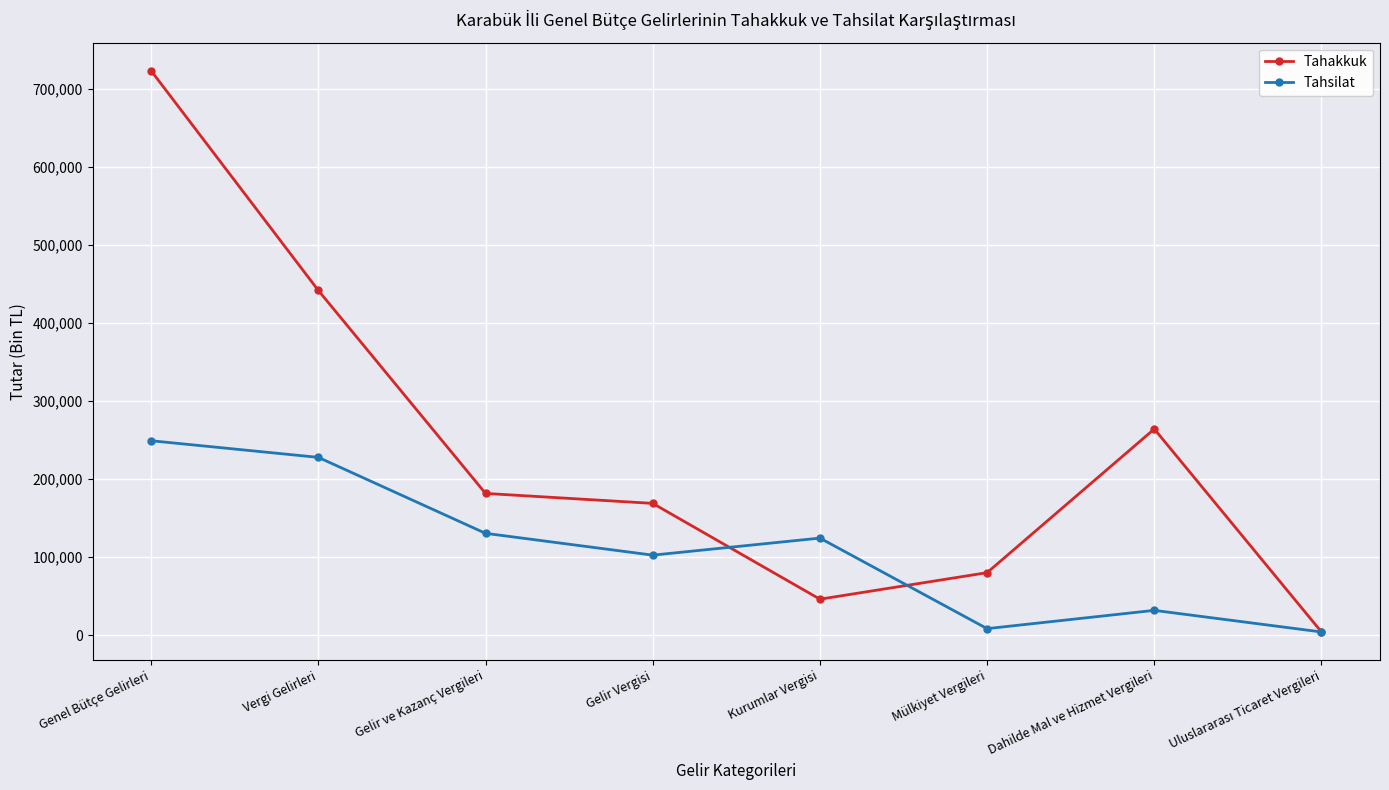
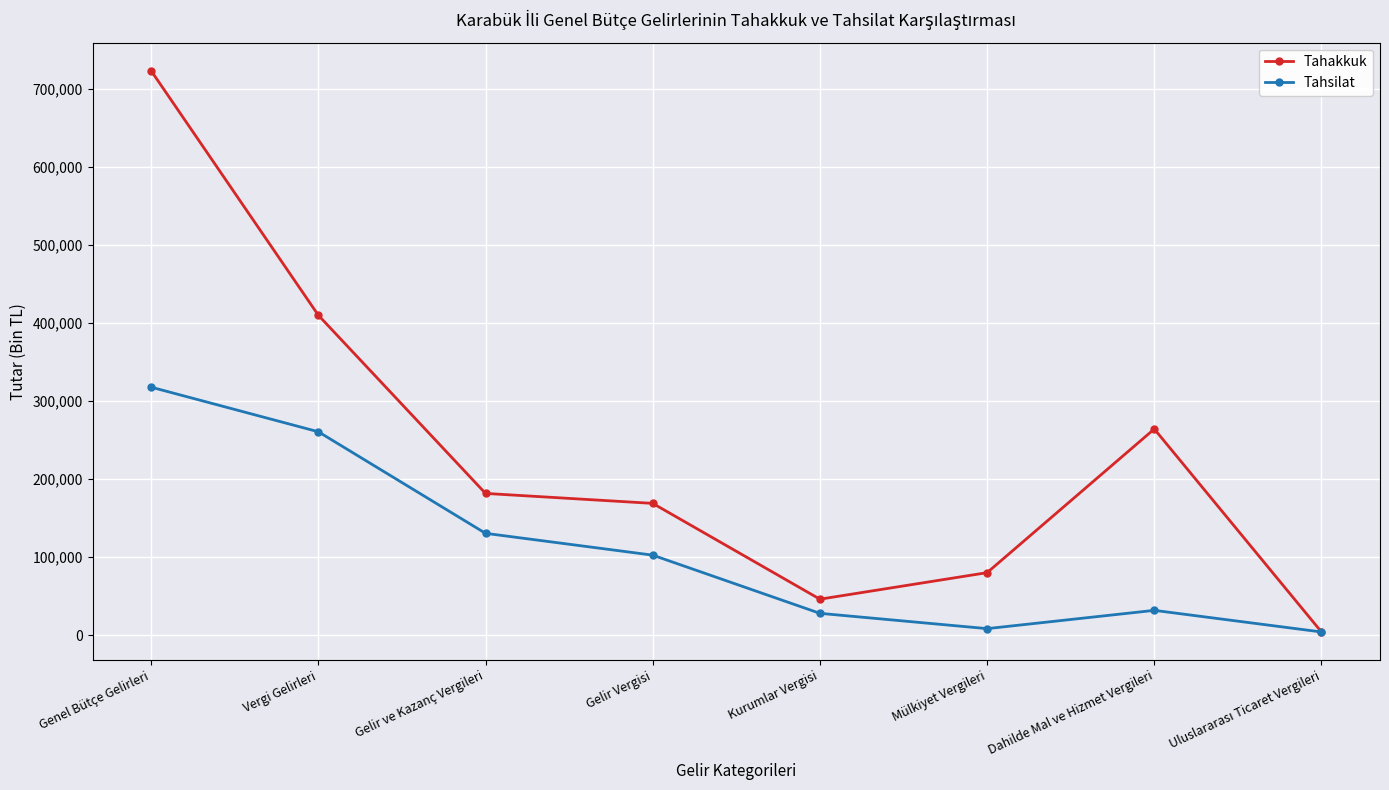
Tahsilat, Genel Bütçe Gelirleri: 250,000 -> 320,000
Tahakkuk, Vergi Gelirleri: 440,000 -> 410,000
Tahsilat, Vergi Gelirleri: 230,000 -> 260,000
Tahsilat, Kurumlar Vergisi: 120,000 -> 30,000
